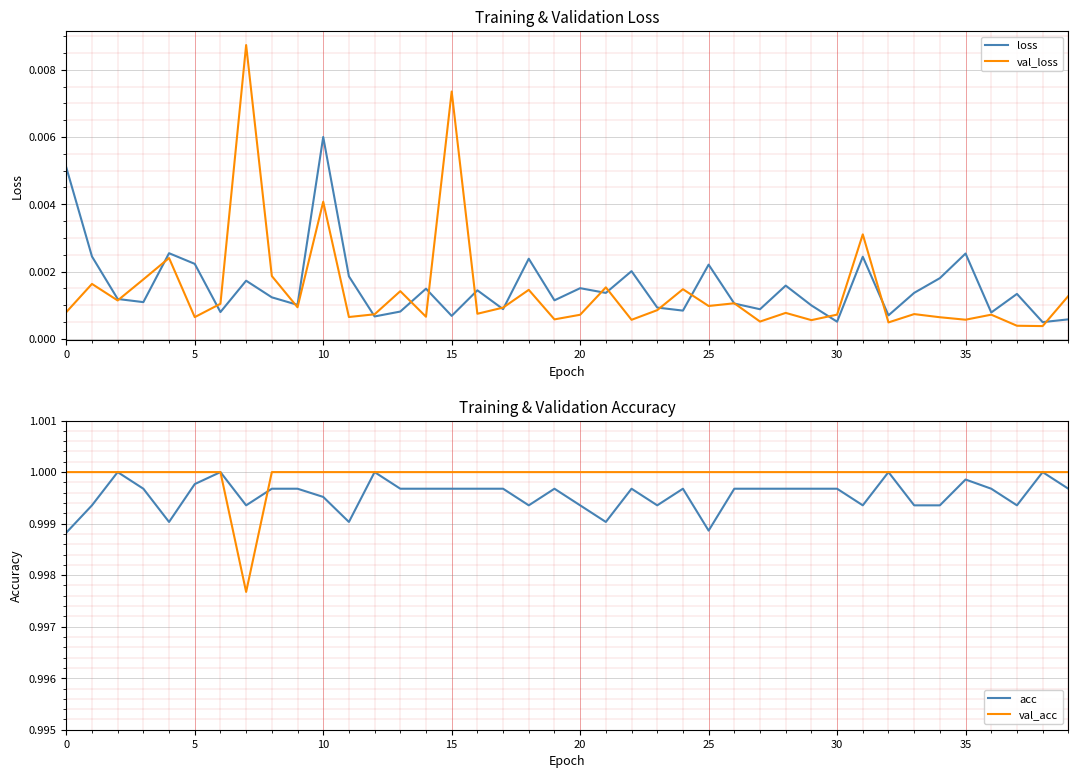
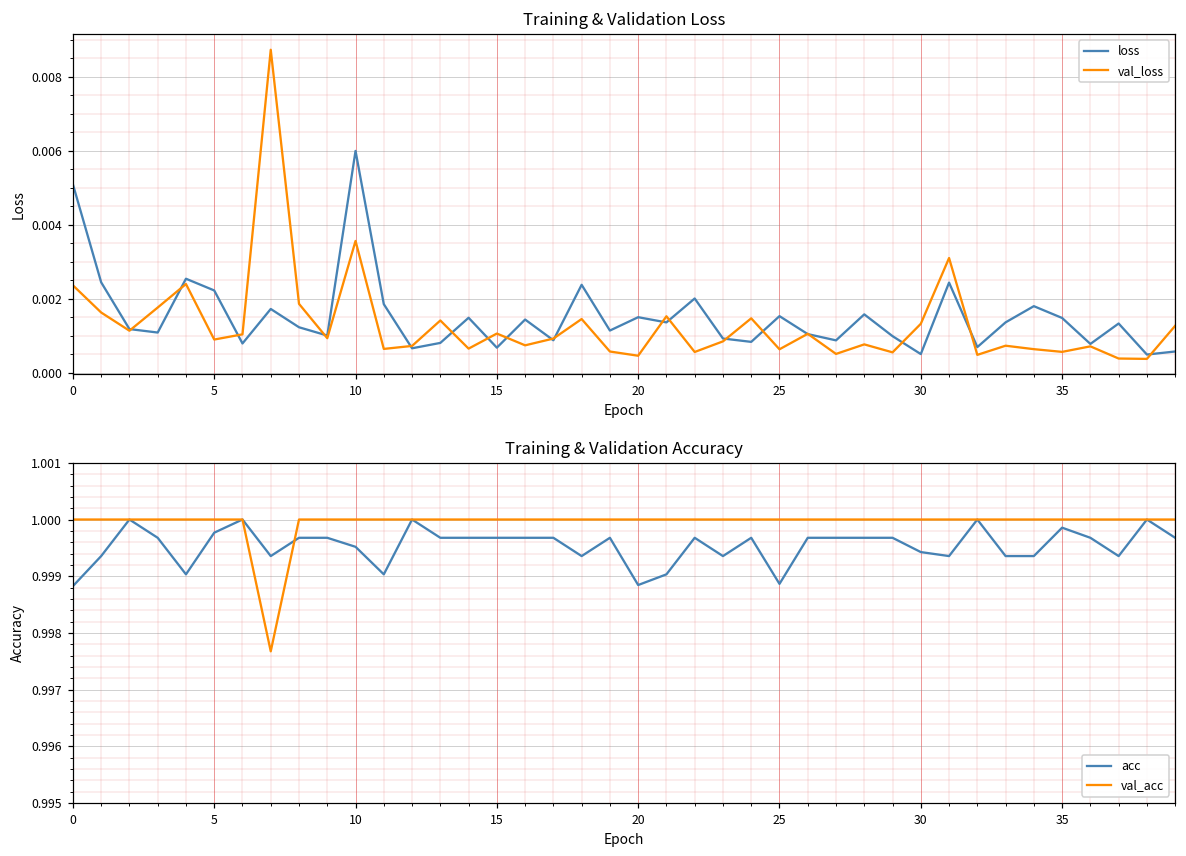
Training & Validation Loss, val_loss, 0: 0.0008 -> 0.0024
Training & Validation Loss, val_loss, 5: 0.0006 -> 0.0009
Training & Validation Loss, val_loss, 10: 0.0041 -> 0.0036
Training & Validation Loss, val_loss, 15: 0.0074 -> 0.0011
Training & Validation Loss, val_loss, 20: 0.0007 -> 0.0005
Training & Validation Loss, loss, 25: 0.0022 -> 0.0015
Training & Validation Loss, val_loss, 25: 0.0010 -> 0.0006
Training & Validation Loss, val_loss, 30: 0.0007 -> 0.0013
Training & Validation Loss, loss, 35: 0.0025 -> 0.0015
Training & Validation Accuracy, acc, 20: 0.9994 -> 0.9988
Training & Validation Accuracy, acc, 30: 0.9997 -> 0.9994
